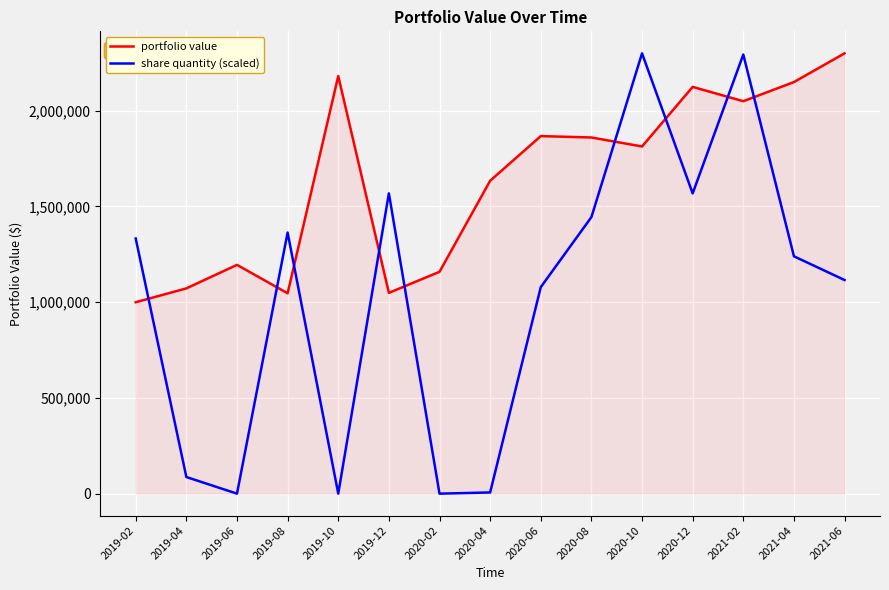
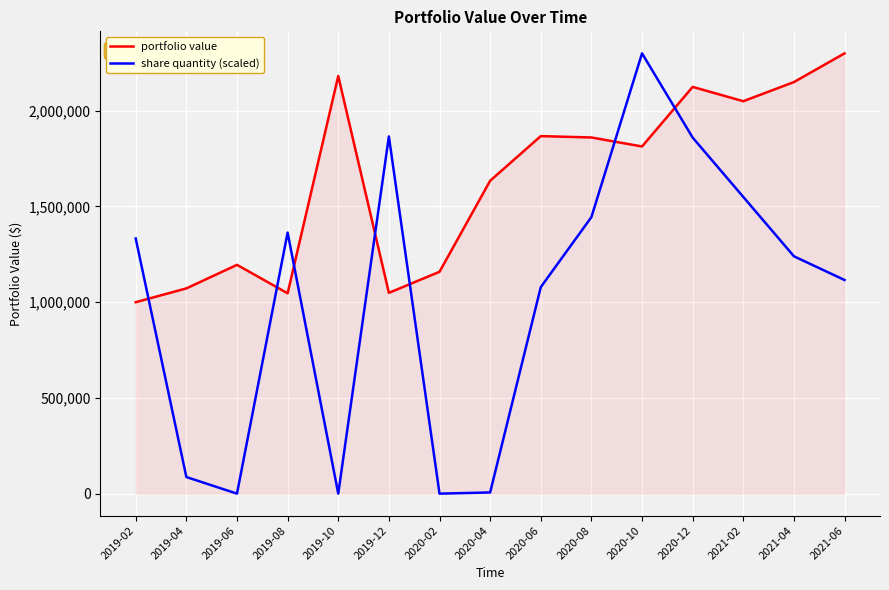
share quantity (scaled), 2019-12: 1,570,000 -> 1,870,000
share quantity (scaled), 2020-12: 1,570,000 -> 1,860,000
share quantity (scaled), 2021-02: 2,290,000 -> 1,550,000
